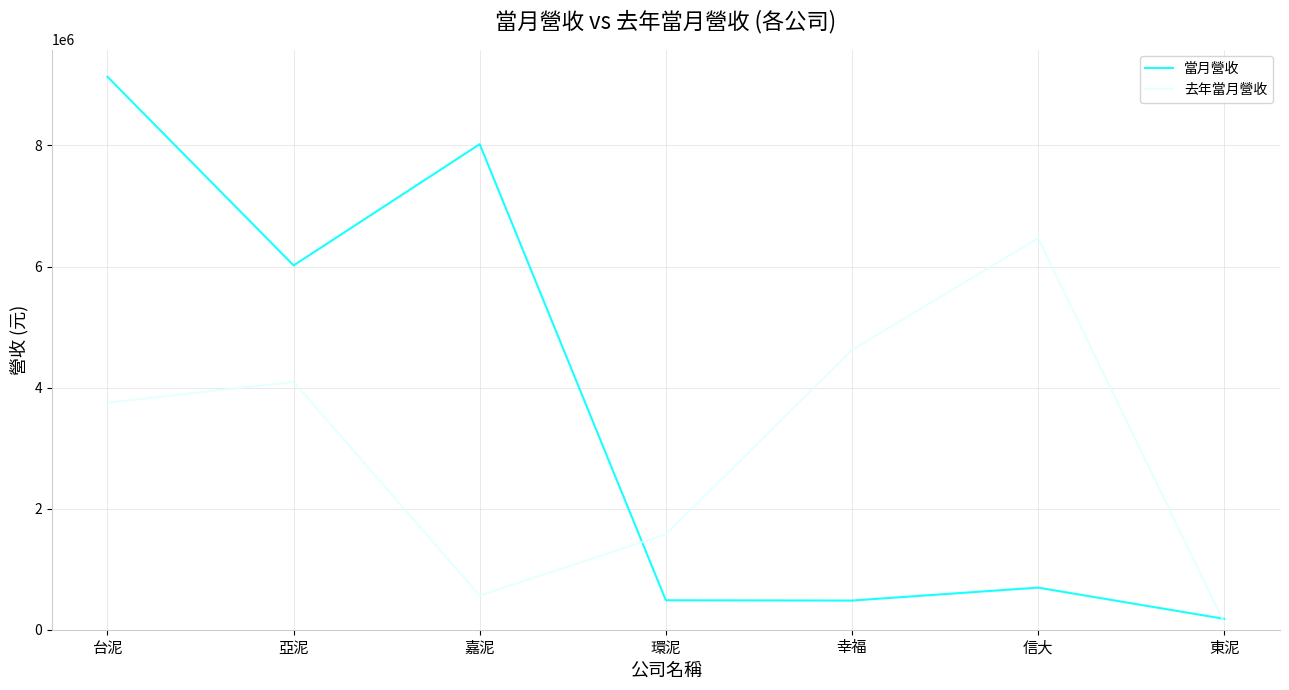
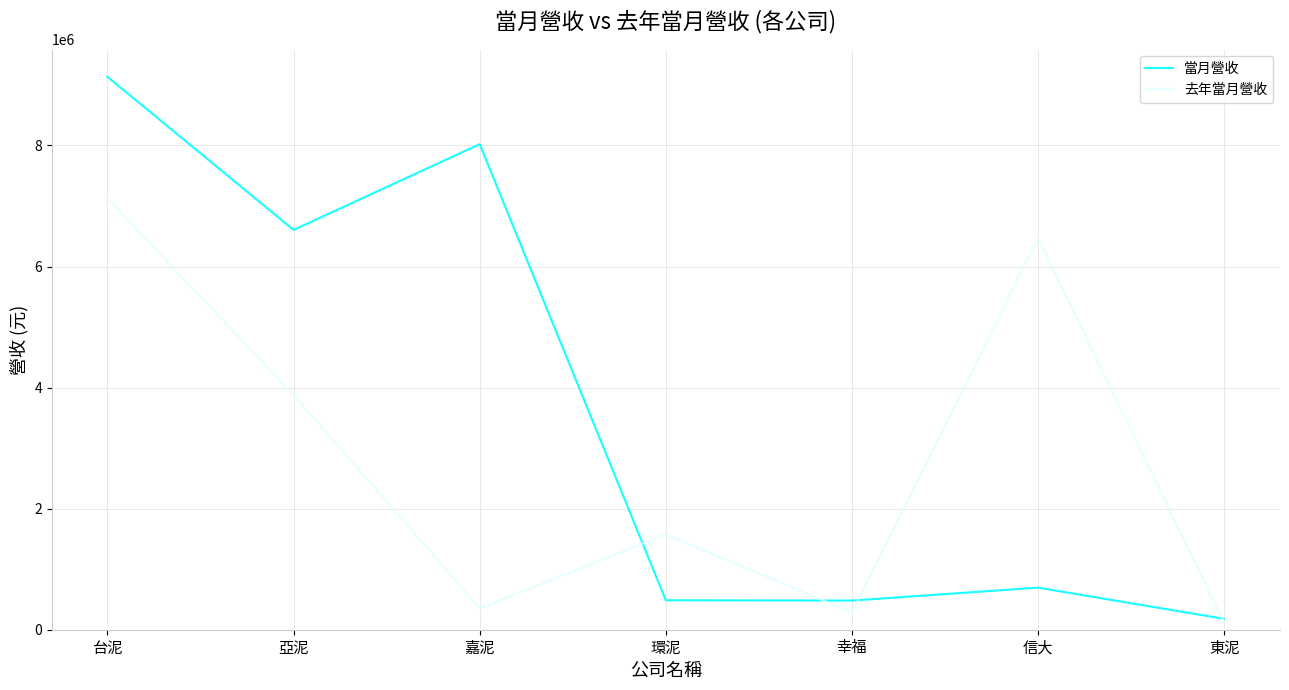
去年當月營收, 台泥: 3800000 -> 7100000
當月營收, 亞泥: 6000000 -> 6600000
去年當月營收, 亞泥: 4100000 -> 3900000
去年當月營收, 嘉泥: 600000 -> 400000
去年當月營收, 幸福: 4600000 -> 300000
